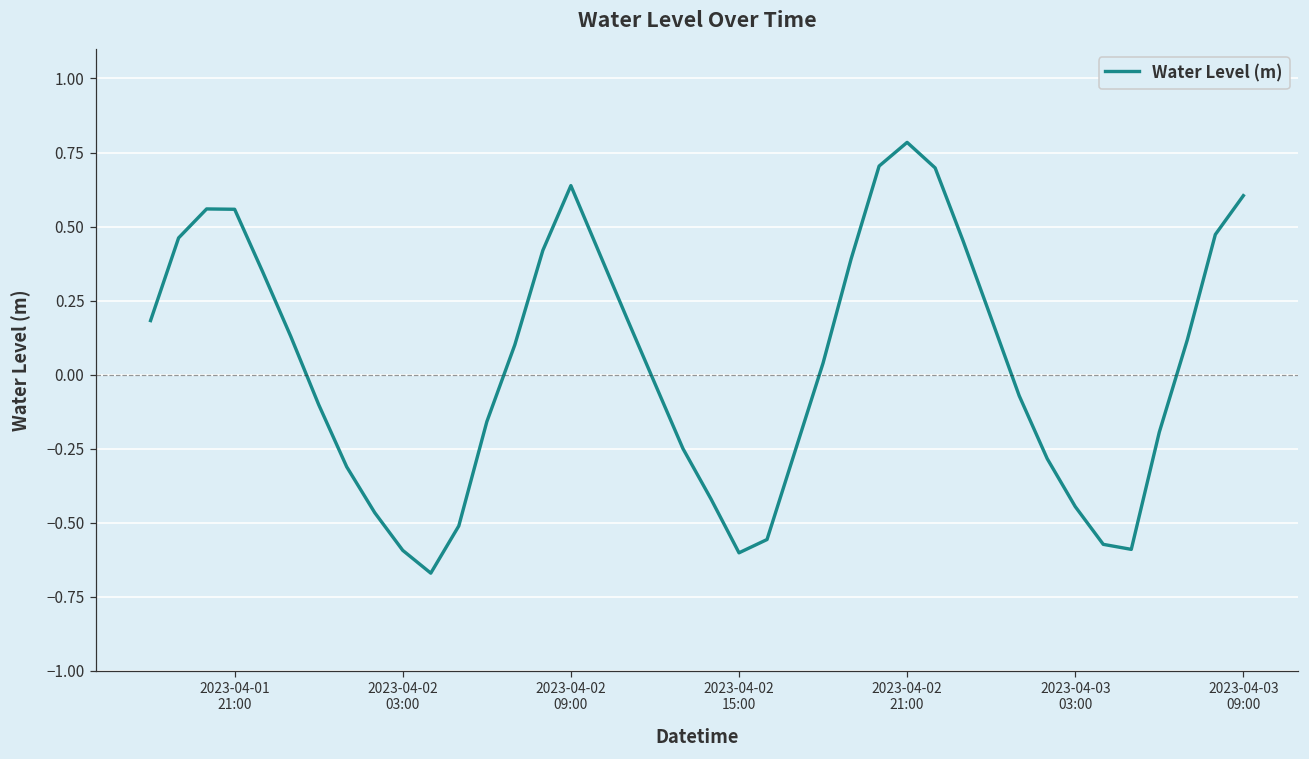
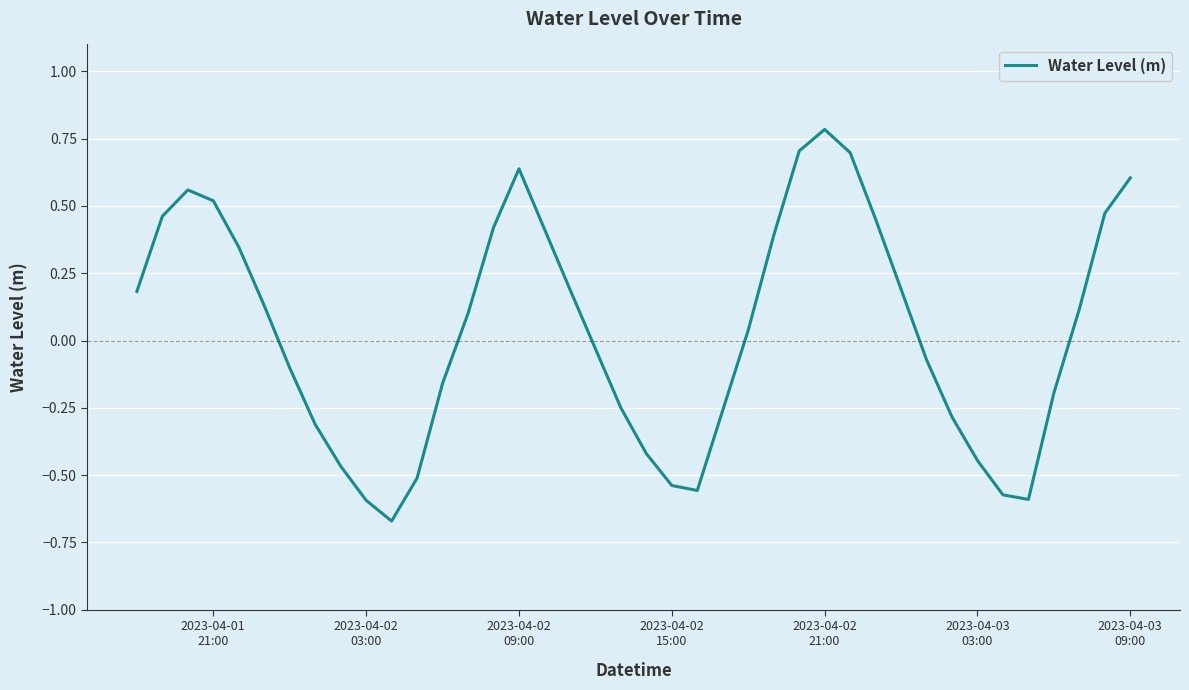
2023-04-01 21:00: 0.56 -> 0.52
2023-04-02 15:00: -0.60 -> -0.54
